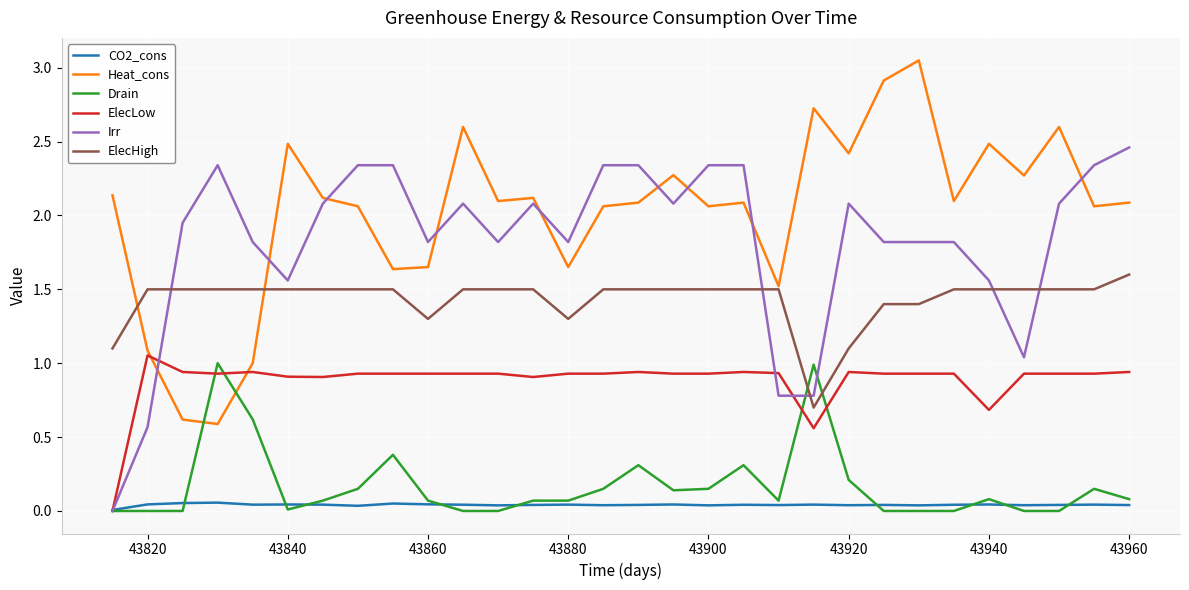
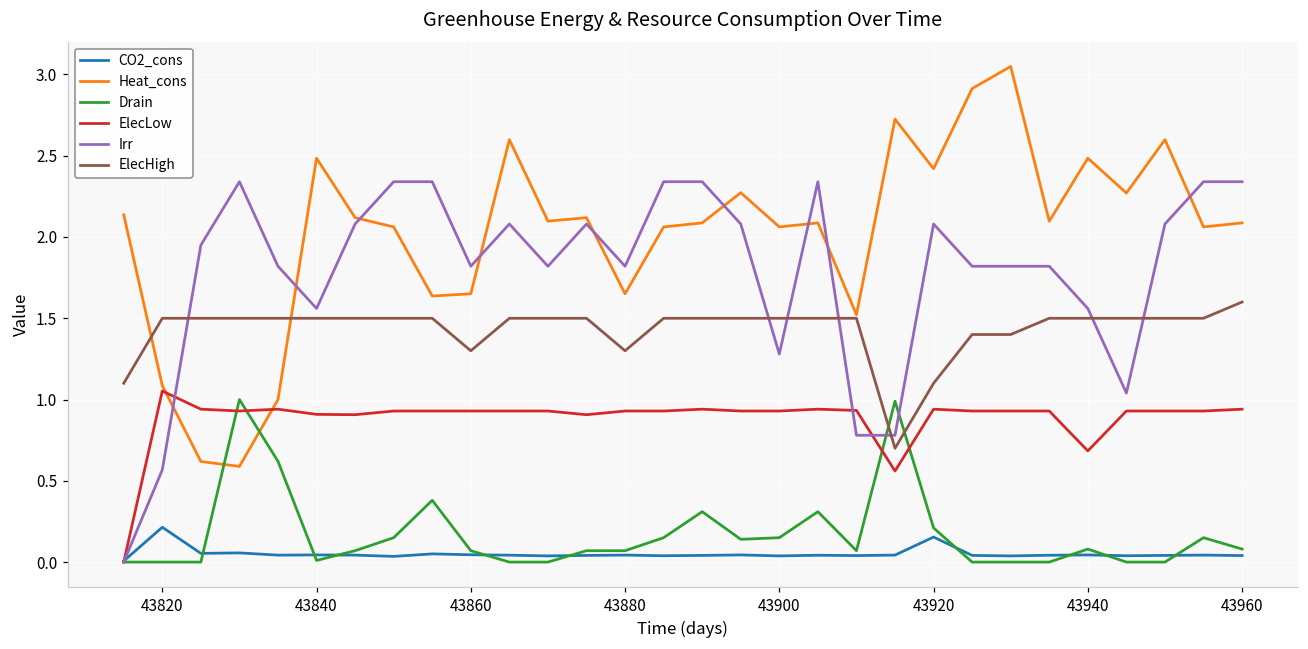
CO2_cons, 43820: 0.04 -> 0.21
Irr, 43900: 2.34 -> 1.28
CO2_cons, 43920: 0.04 -> 0.15
Irr, 43960: 2.46 -> 2.34
